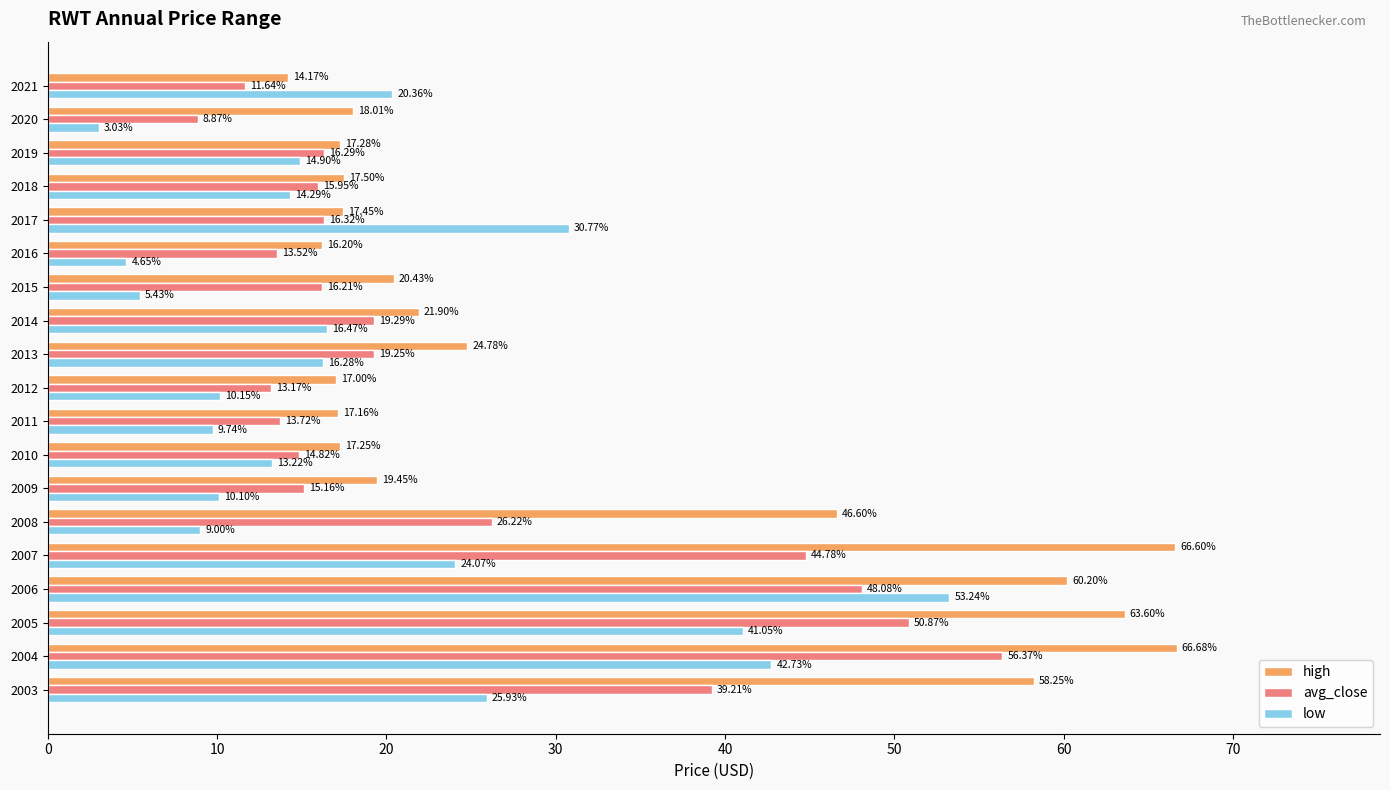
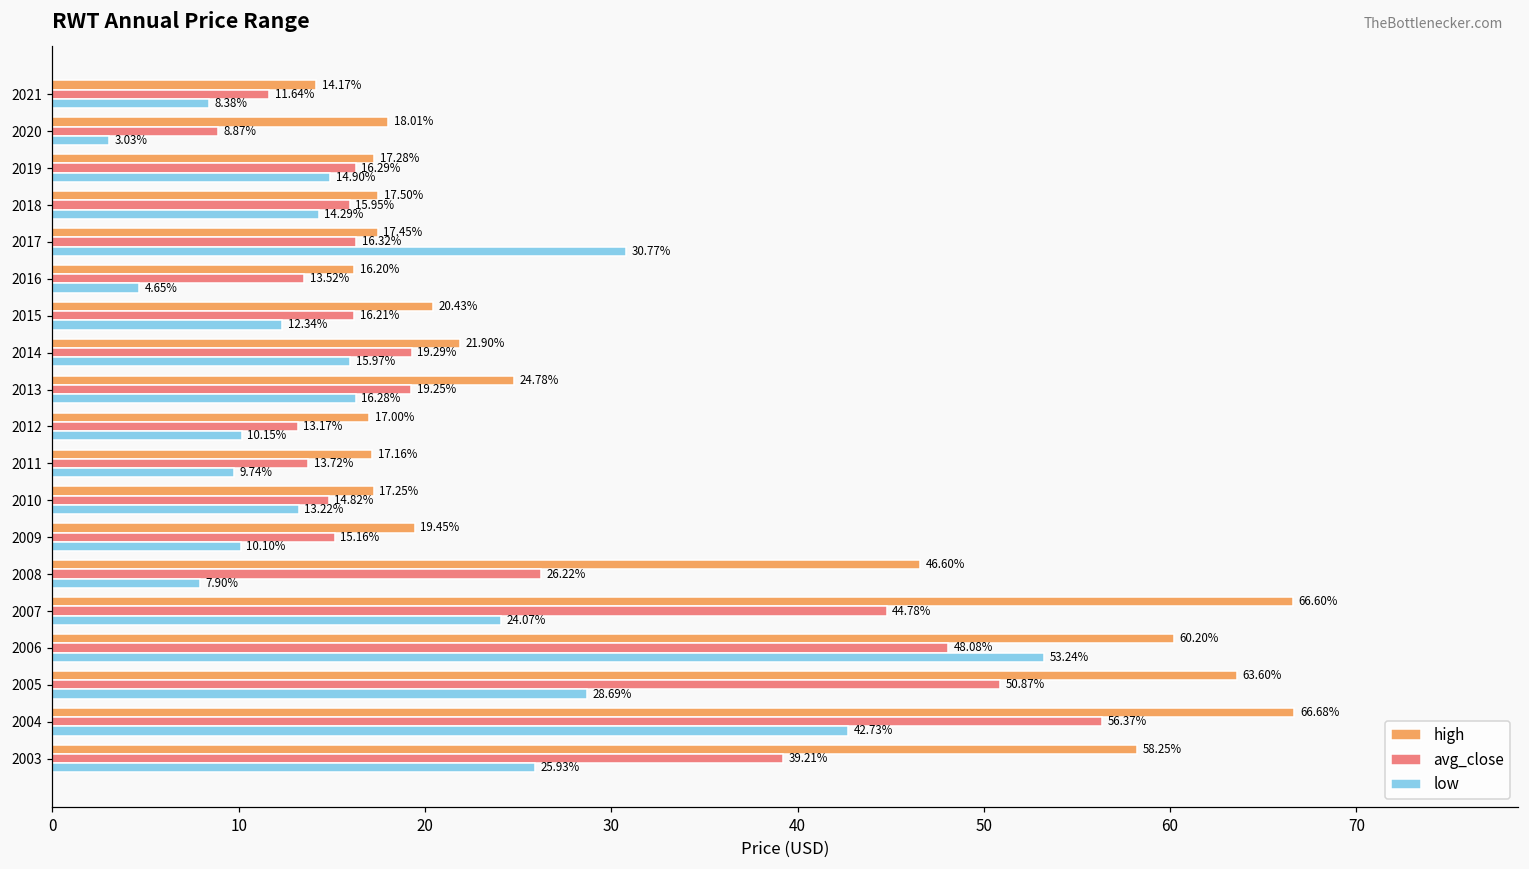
low, 2021: 20.36% -> 8.38%
low, 2015: 5.43% -> 12.34%
low, 2014: 16.47% -> 15.97%
low, 2008: 9.00% -> 7.90%
low, 2005: 41.05% -> 28.69%
